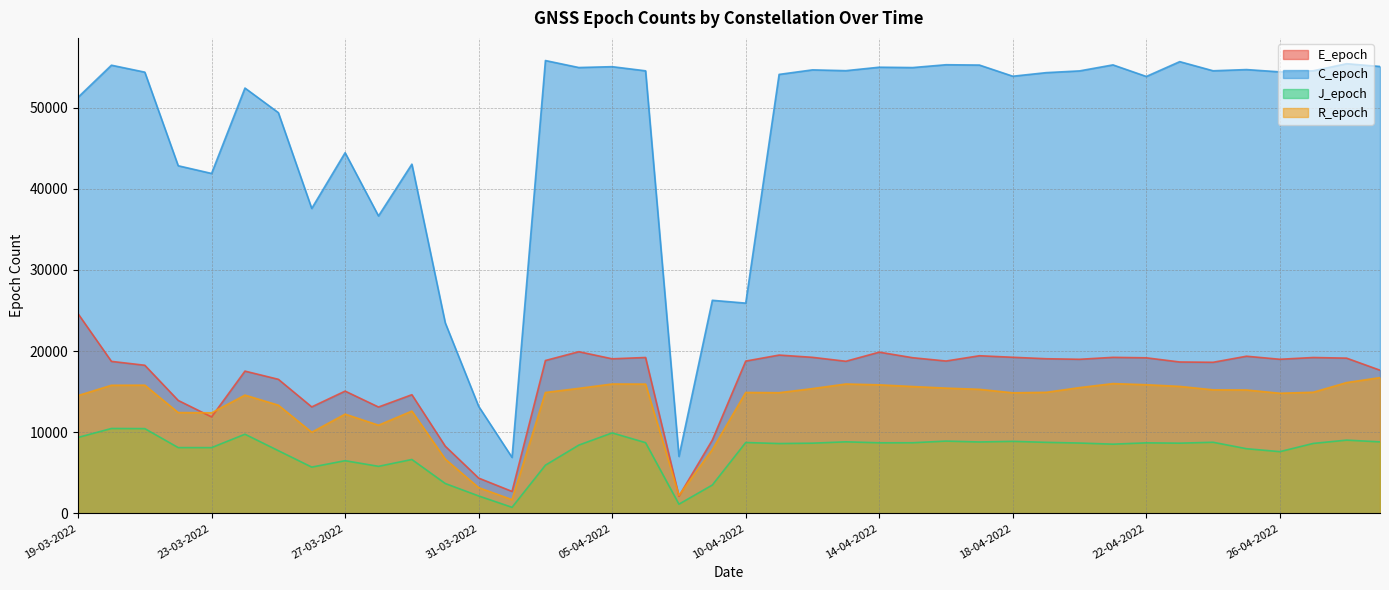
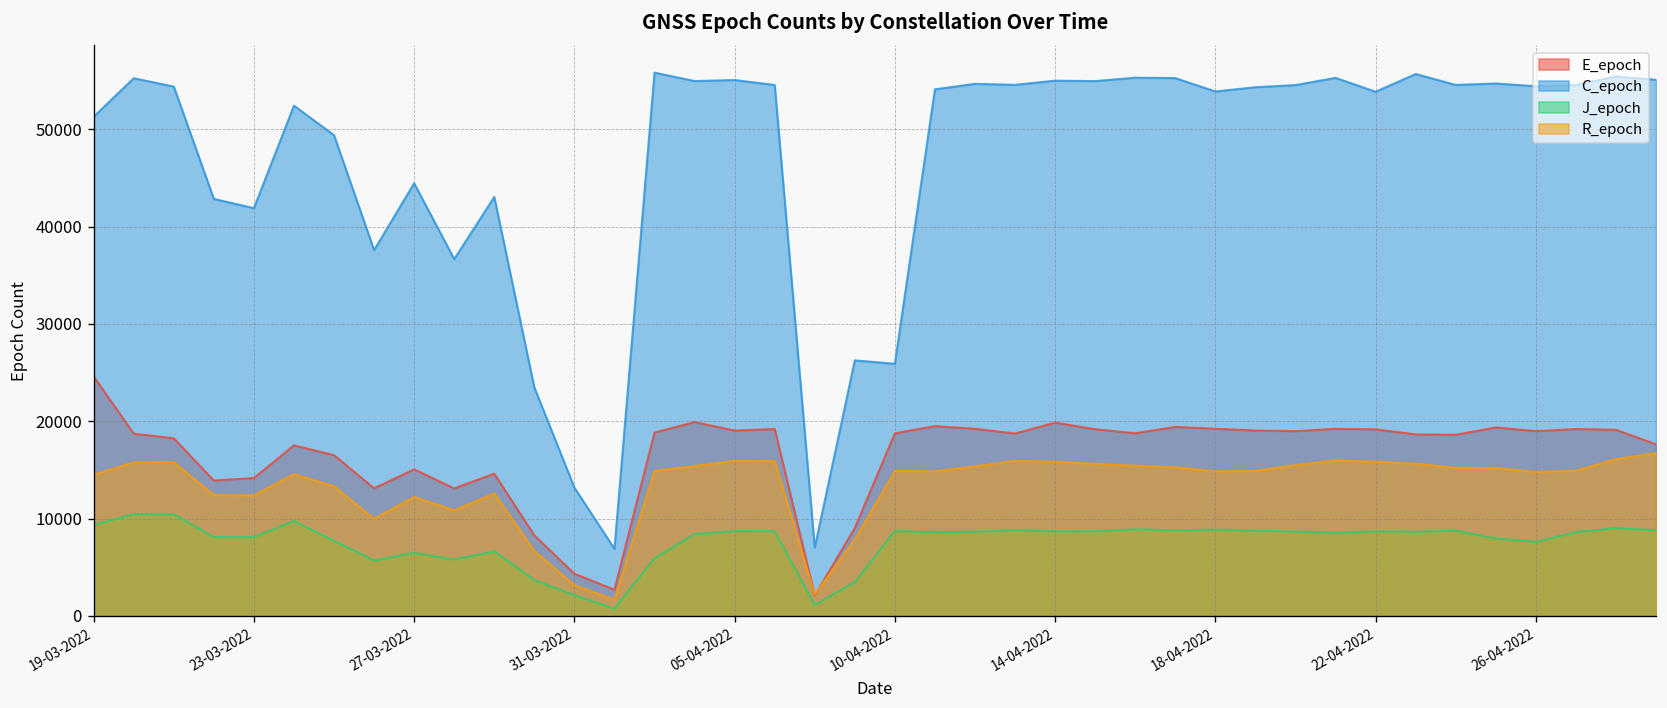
E_epoch, 23-03-2022: 12000 -> 14000
J_epoch, 05-04-2022: 10000 -> 9000
